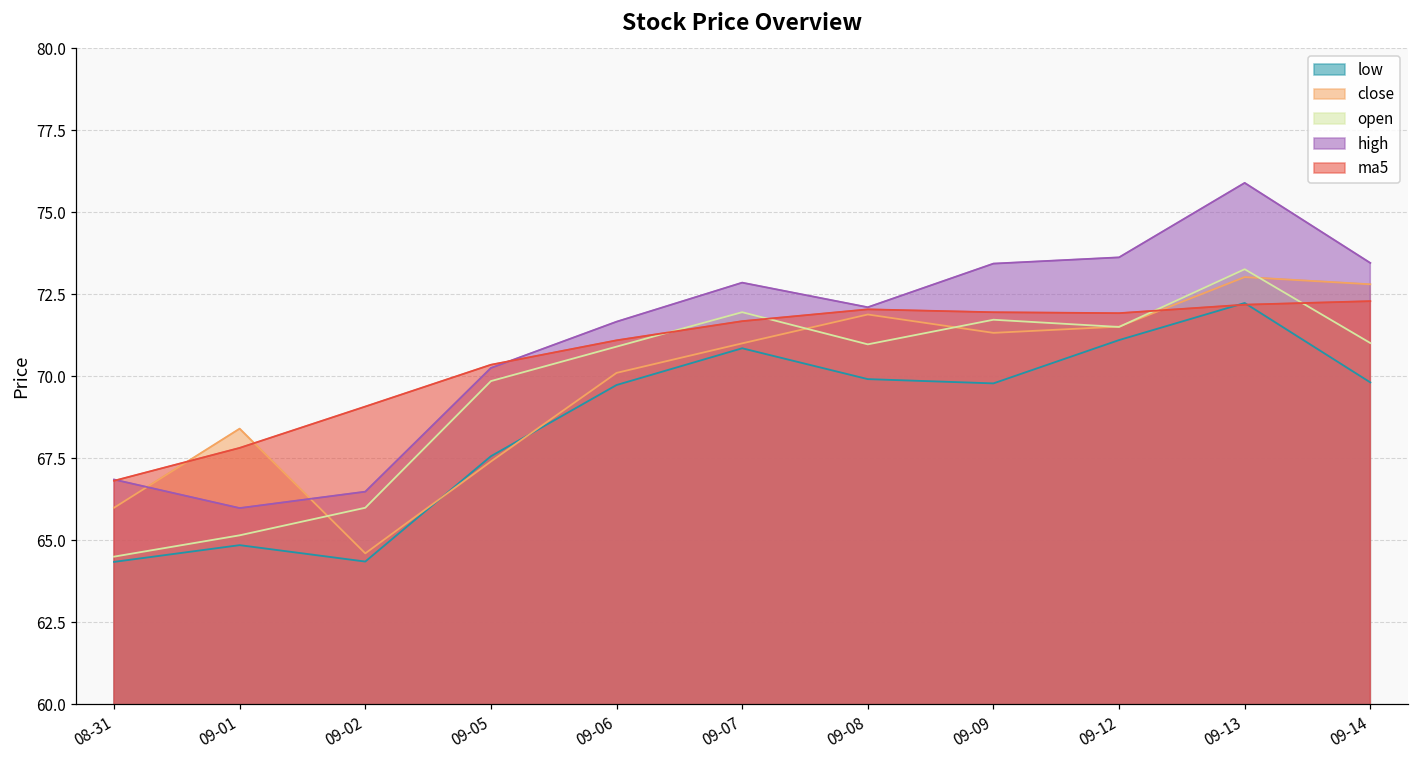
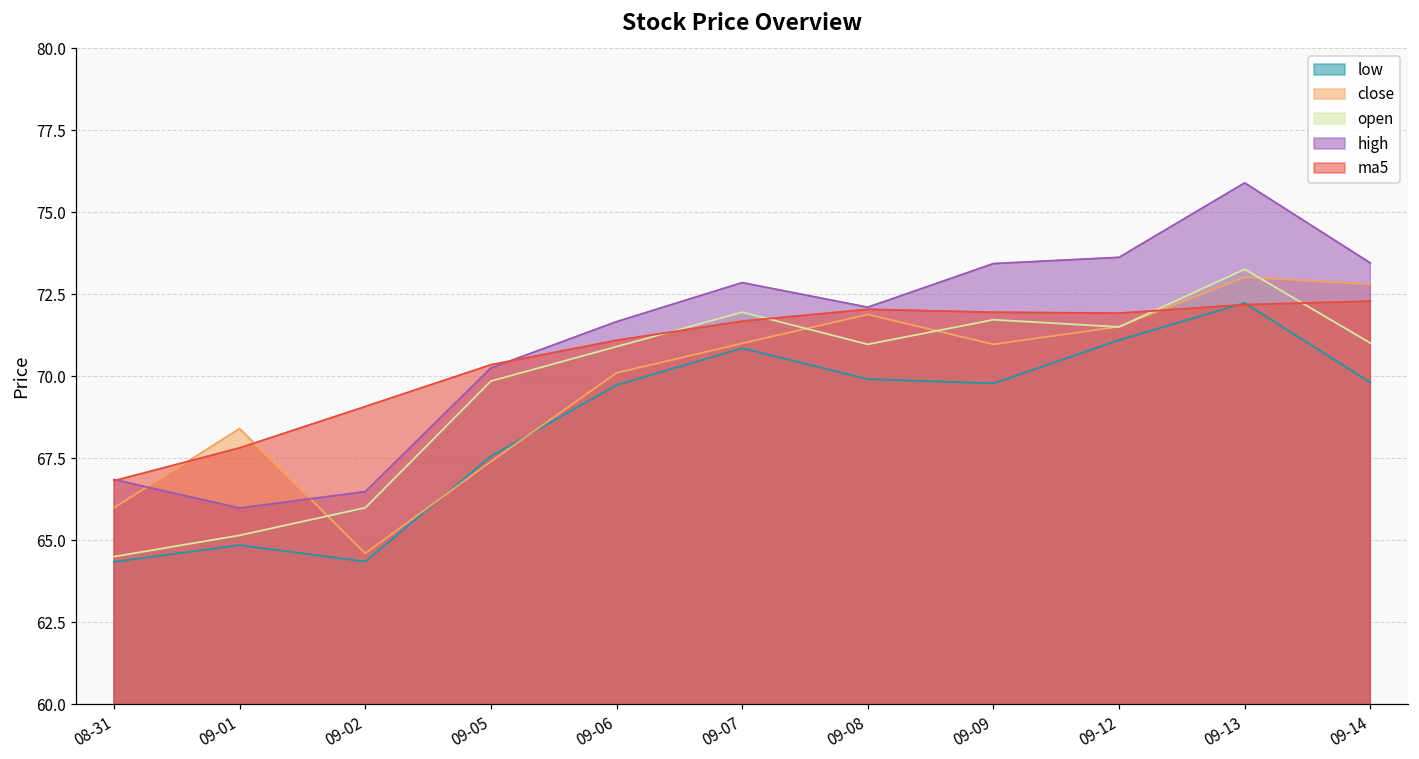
close, 09-09: 71.3 -> 71.0
